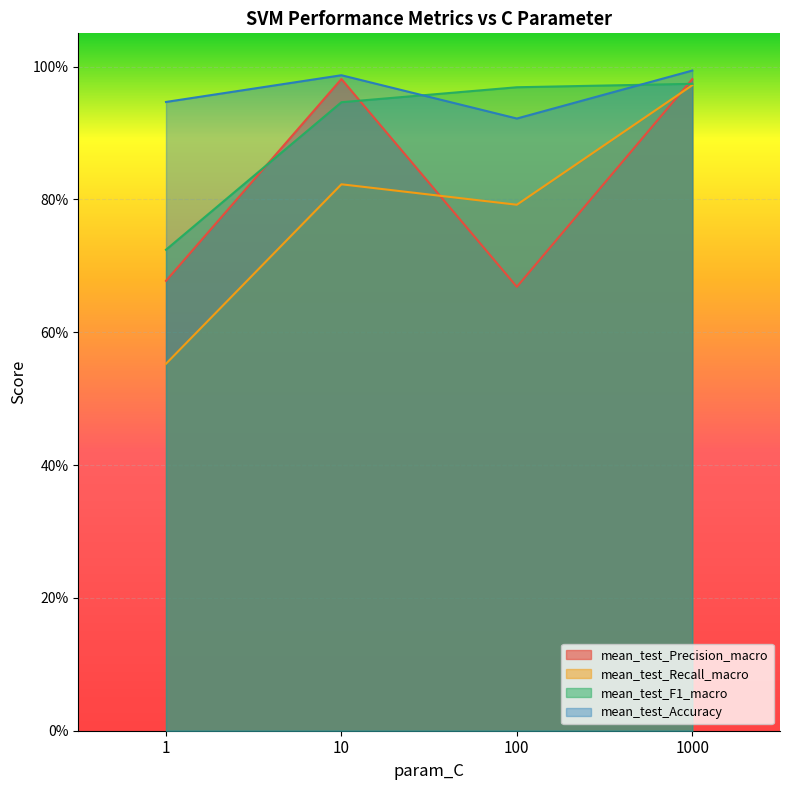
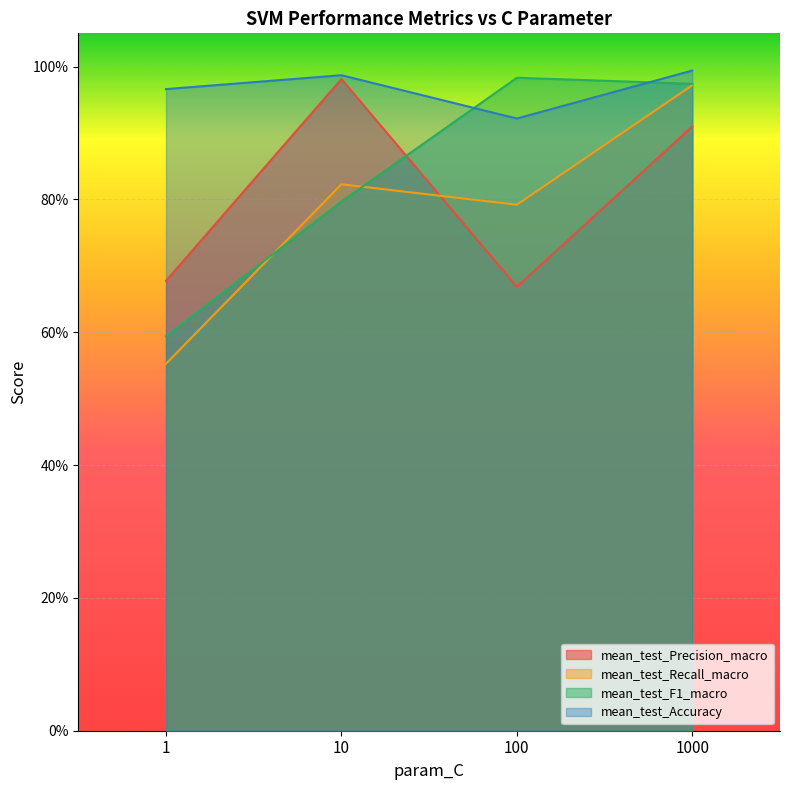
mean_test_F1_macro, 1: 72% -> 59%
mean_test_Accuracy, 1: 95% -> 97%
mean_test_F1_macro, 10: 95% -> 80%
mean_test_F1_macro, 100: 97% -> 98%
mean_test_Precision_macro, 1000: 98% -> 91%
